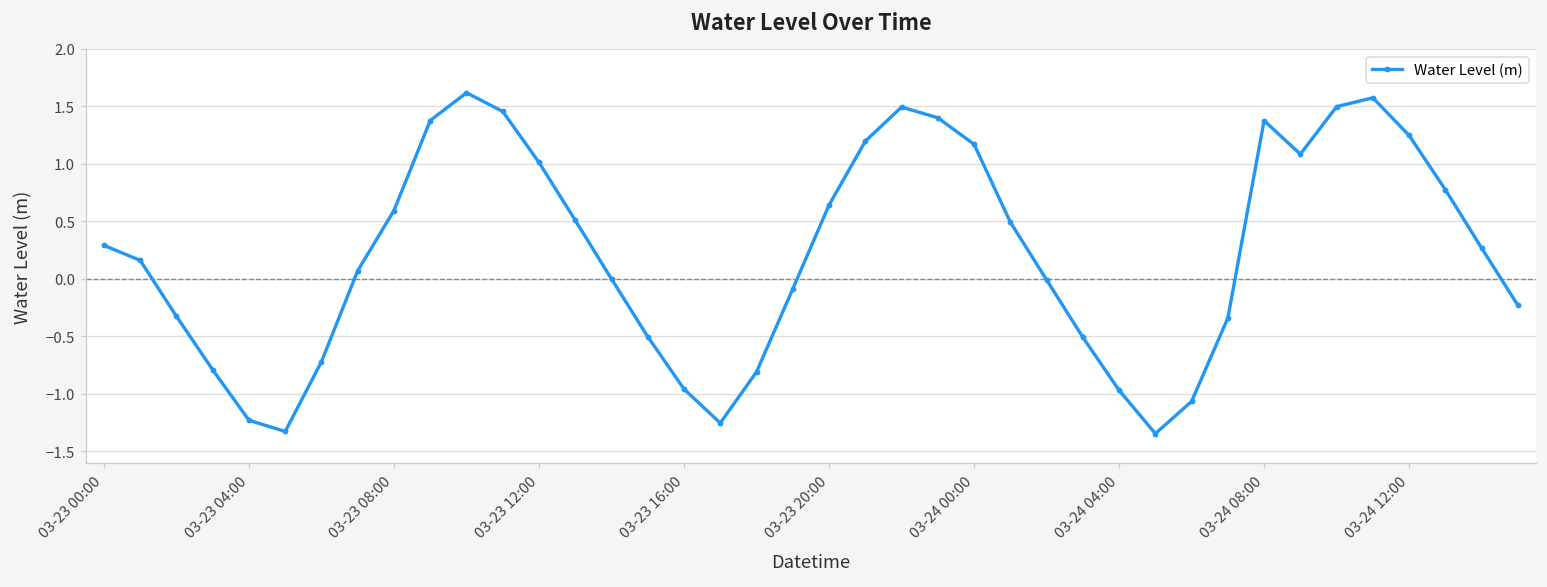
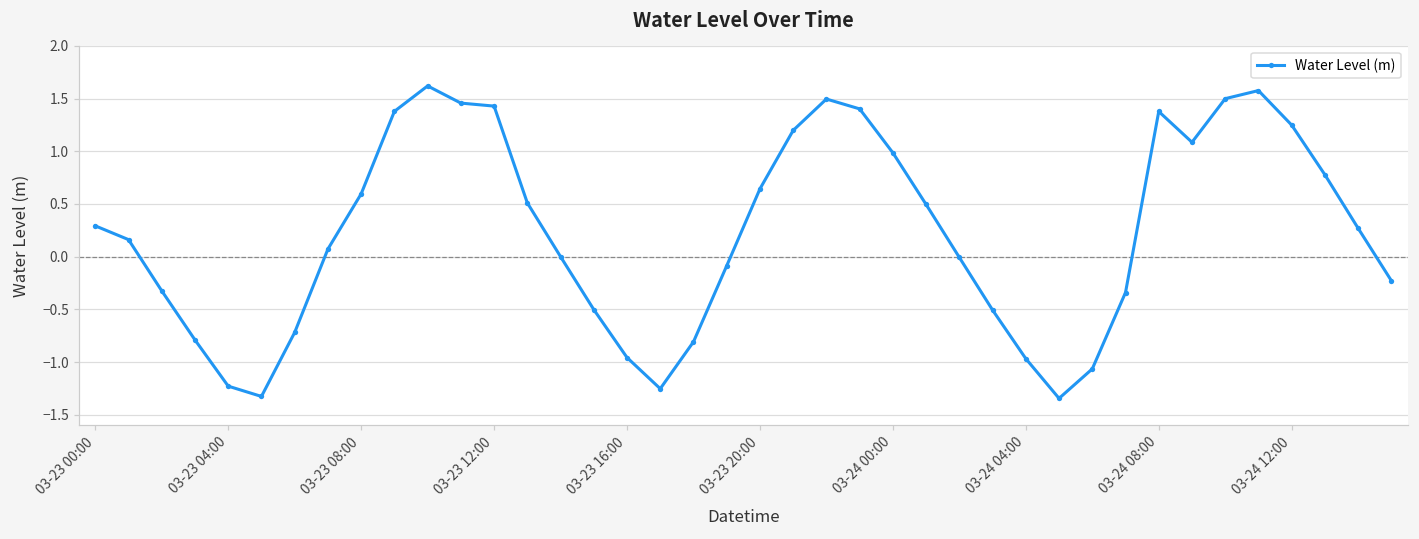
03-23 12:00: 1.0 -> 1.4
03-24 00:00: 1.2 -> 1.0
